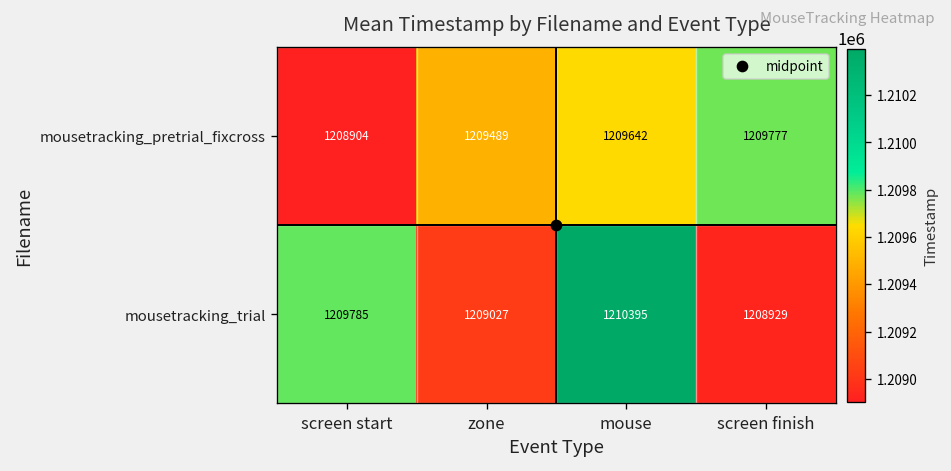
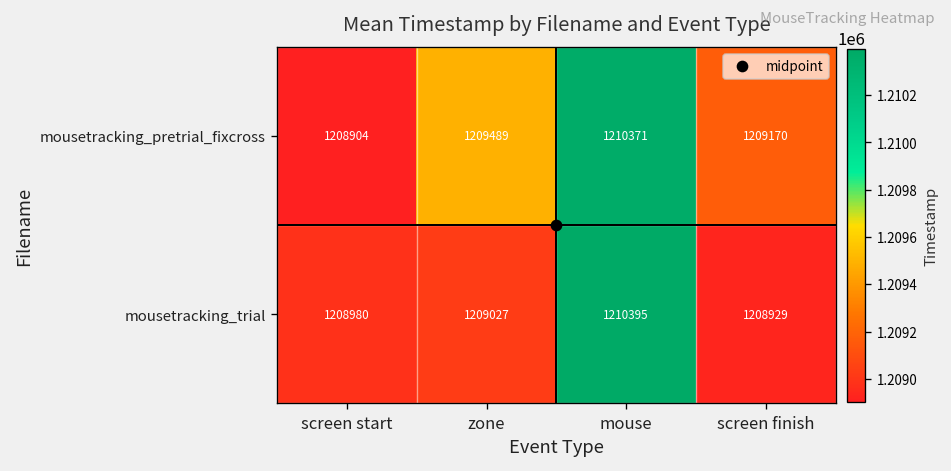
mousetracking_pretrial_fixcross, mouse: 1209642 -> 1210371
mousetracking_pretrial_fixcross, screen finish: 1209777 -> 1209170
mousetracking_trial, screen start: 1209785 -> 1208980
